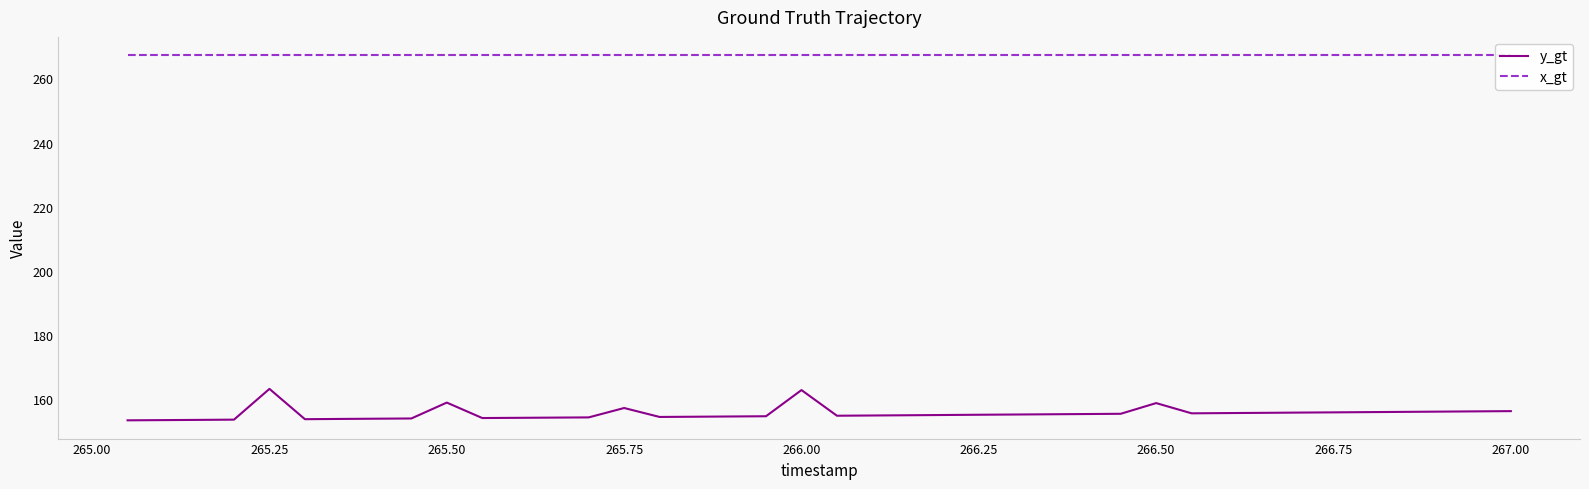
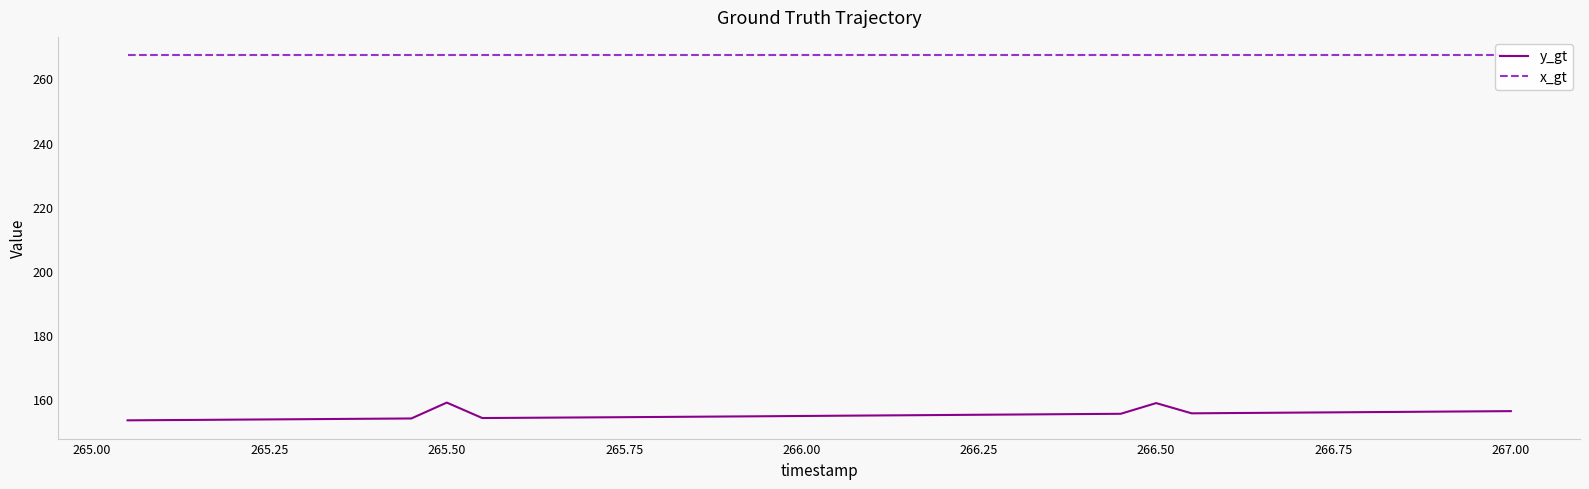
y_gt, 265.25: 163 -> 154
y_gt, 265.75: 157 -> 154
y_gt, 266.00: 163 -> 155
